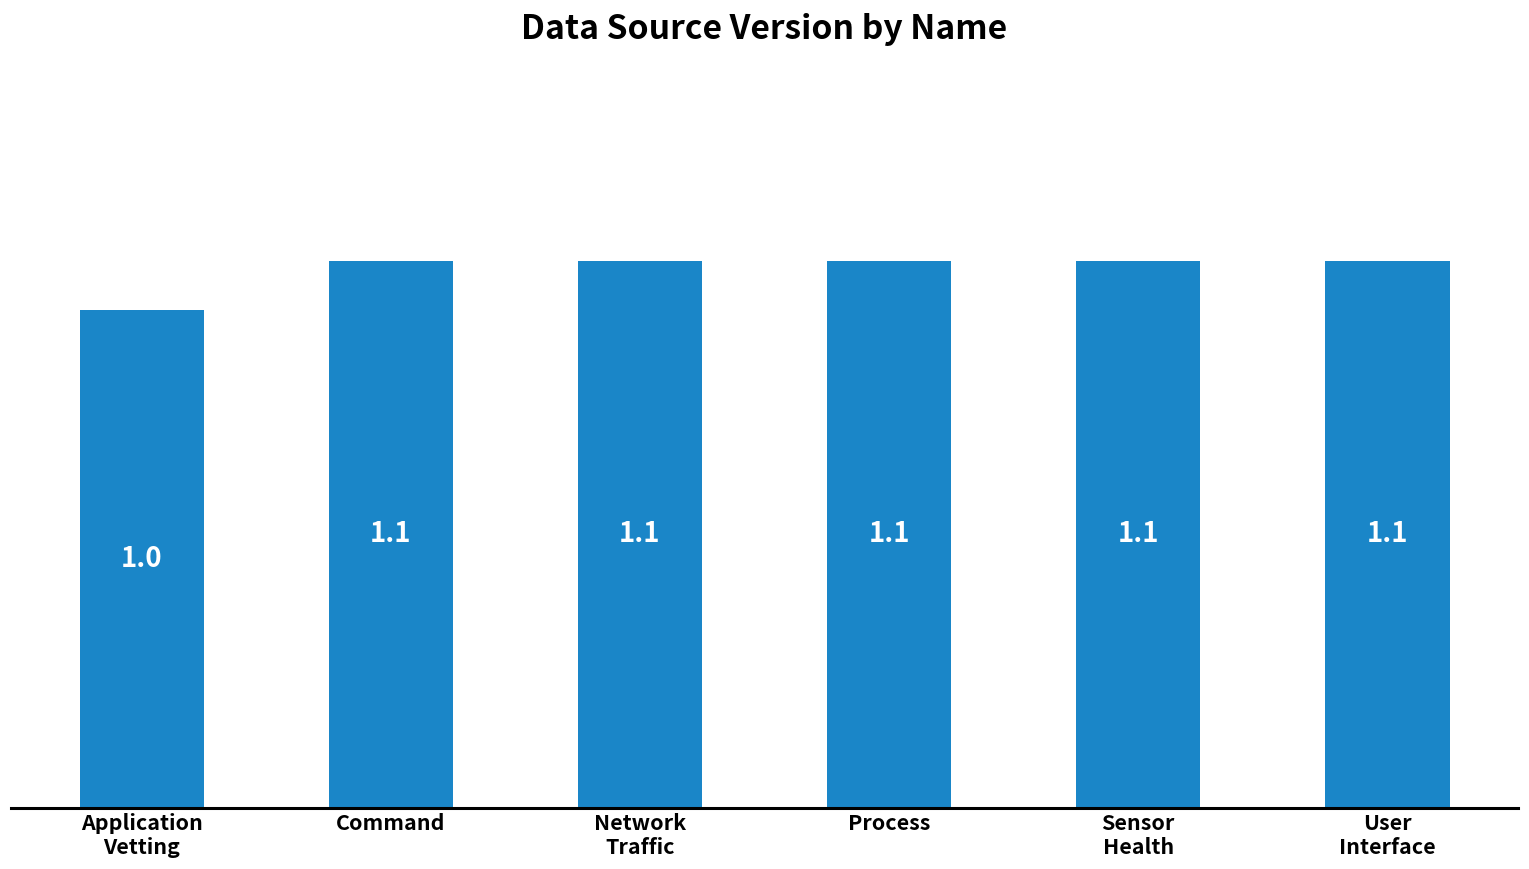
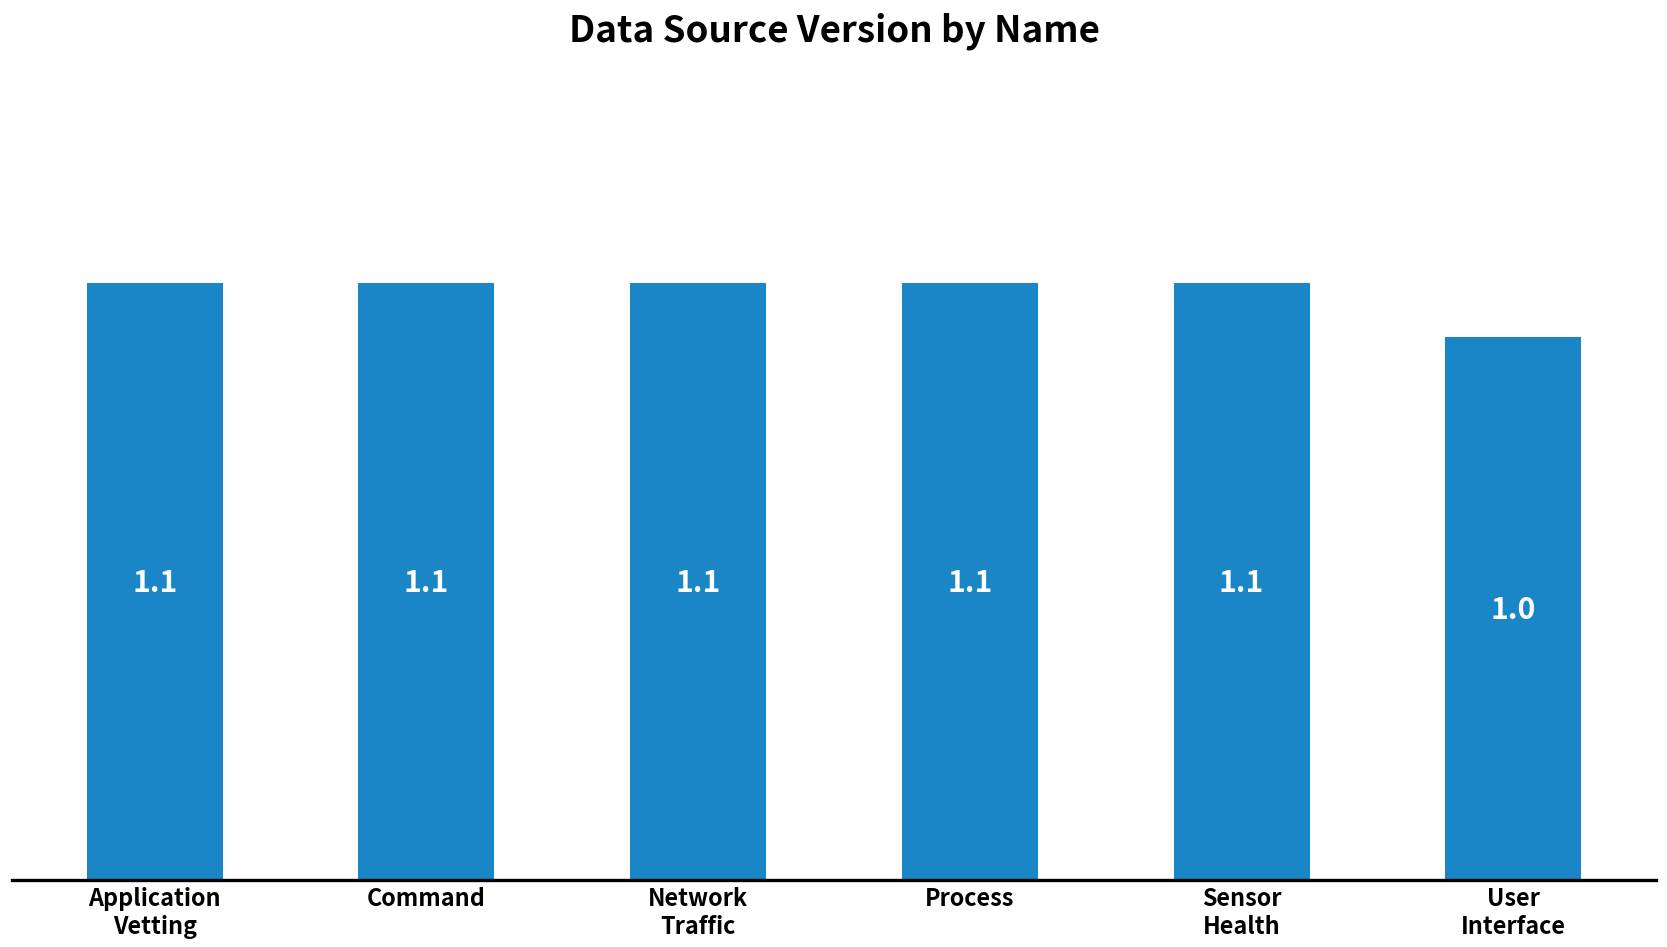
Application Vetting: 1.0 -> 1.1
User Interface: 1.1 -> 1.0
